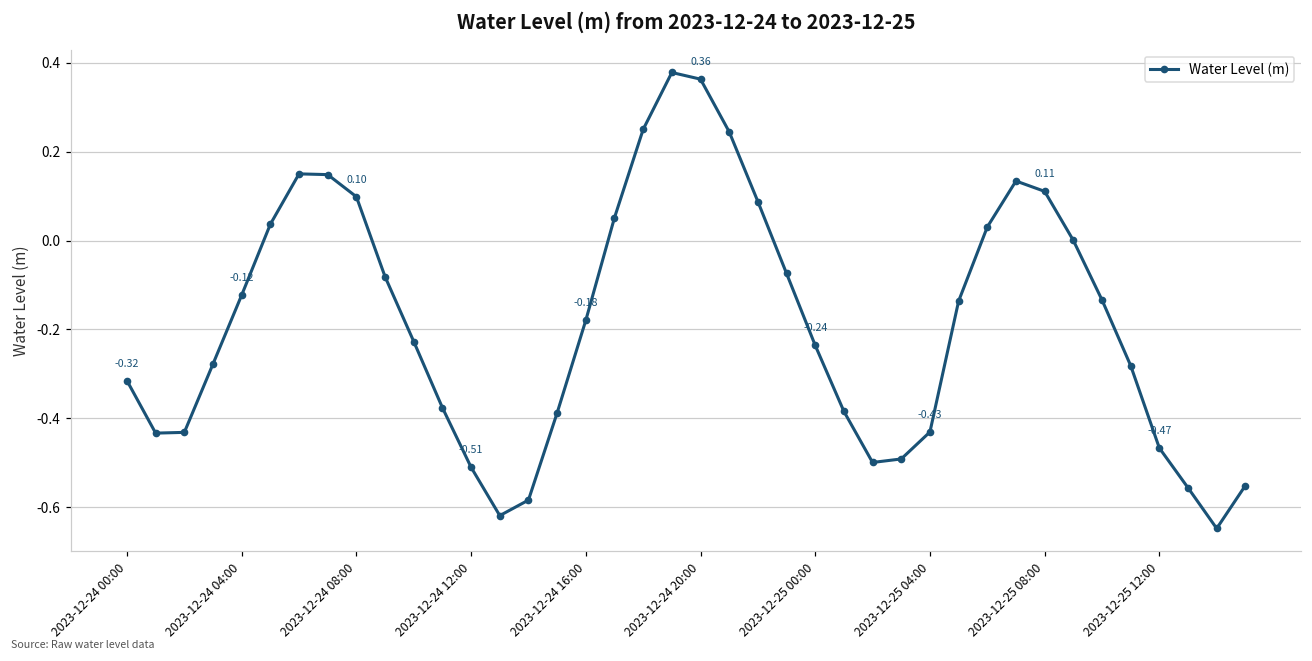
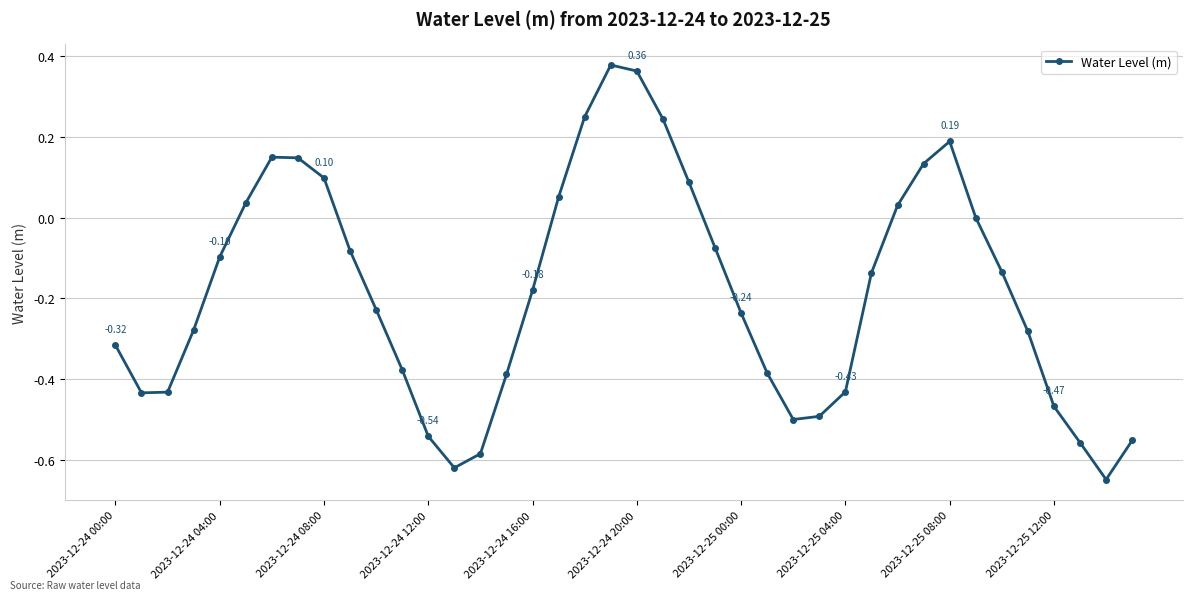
2023-12-24 04:00: -0.12 -> -0.10
2023-12-24 12:00: -0.51 -> -0.54
2023-12-25 08:00: 0.11 -> 0.19
